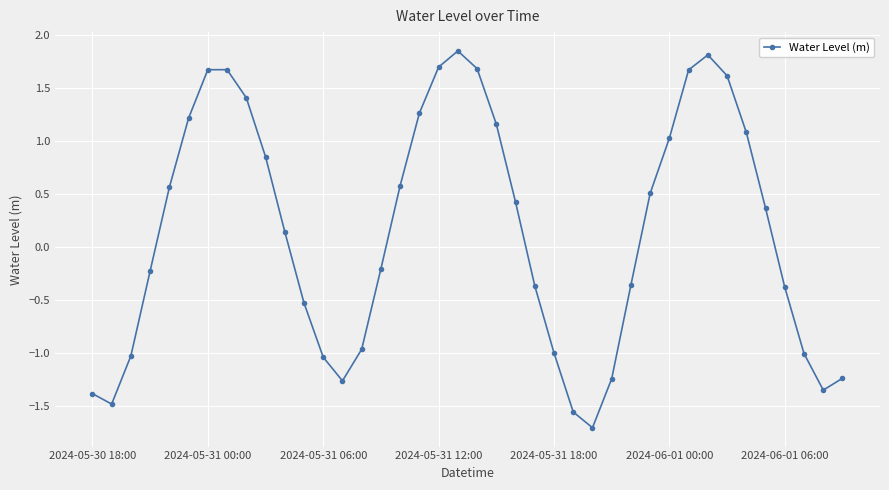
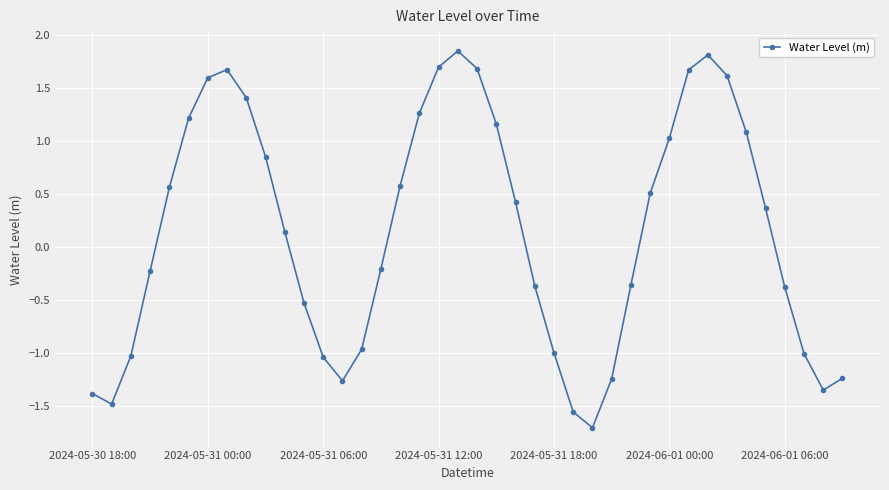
2024-05-31 00:00: 1.67 -> 1.60
